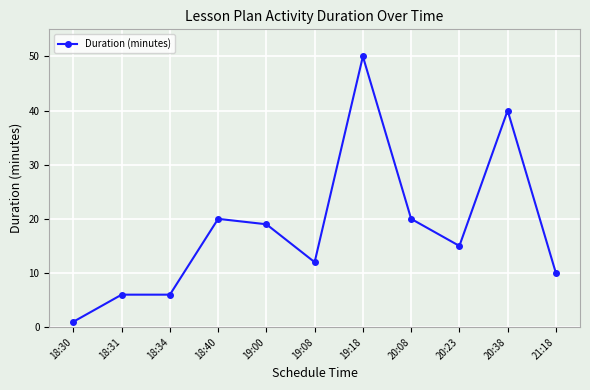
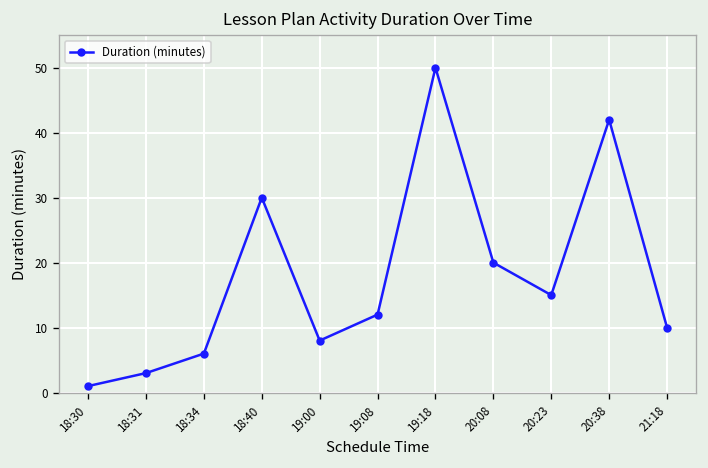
18:31: 6 -> 3
18:40: 20 -> 30
19:00: 19 -> 8
20:38: 40 -> 42
